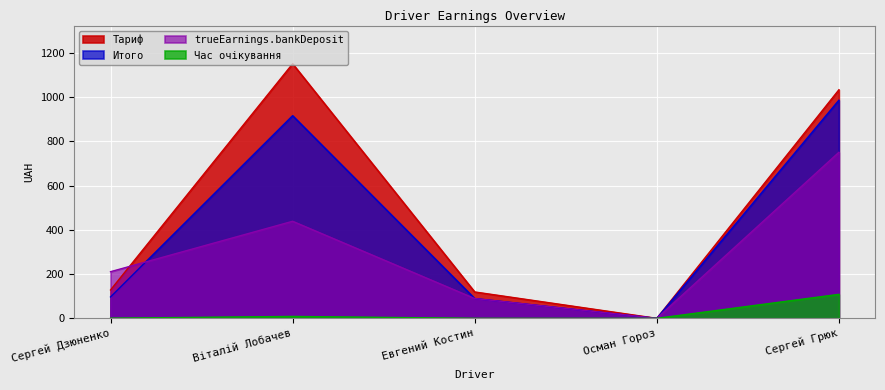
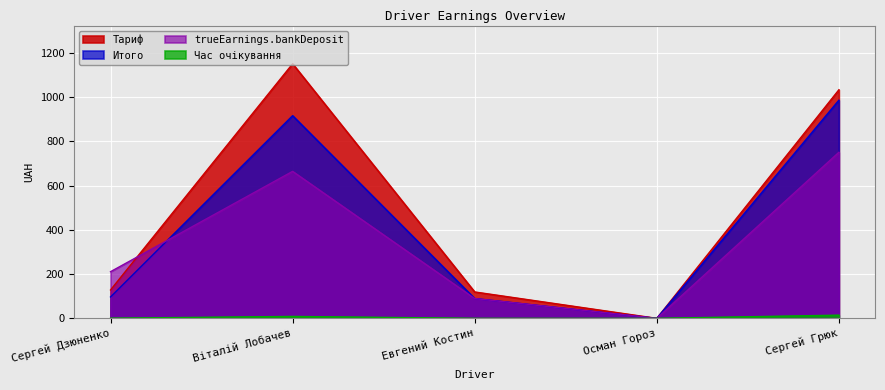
trueEarnings.bankDeposit, Віталій Лобачев: 440 -> 660
Час очікування, Сергей Грюк: 110 -> 10
